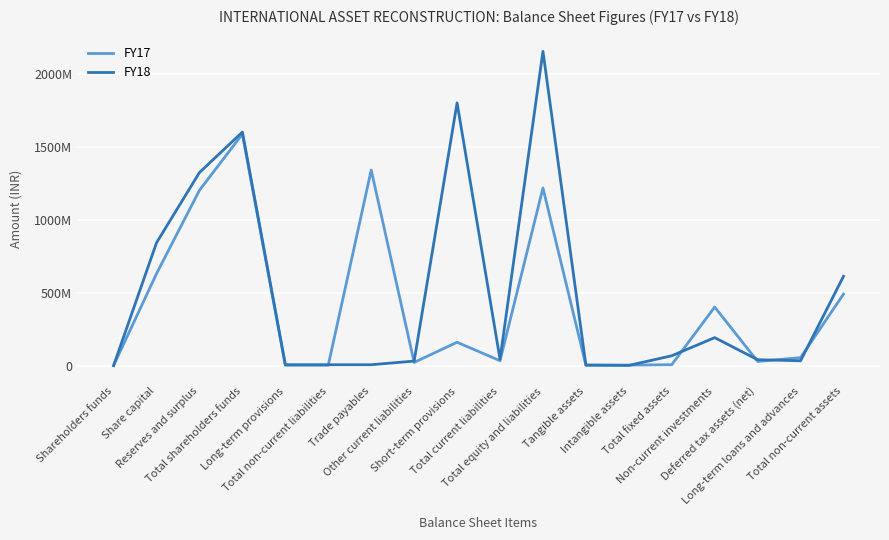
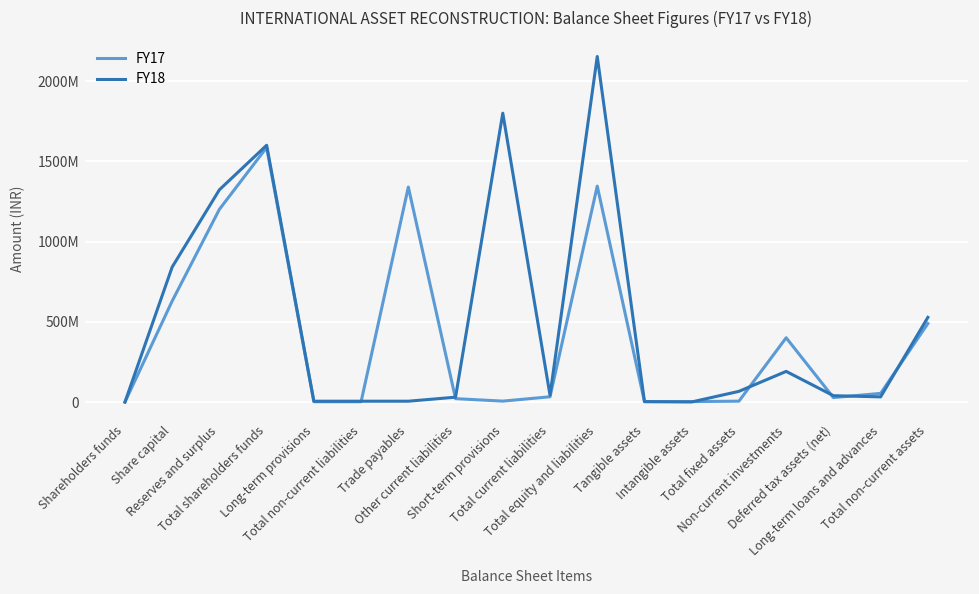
FY17, Short-term provisions: 160000000 -> 10000000
FY17, Total equity and liabilities: 1220000000 -> 1350000000
FY18, Total non-current assets: 610000000 -> 530000000
